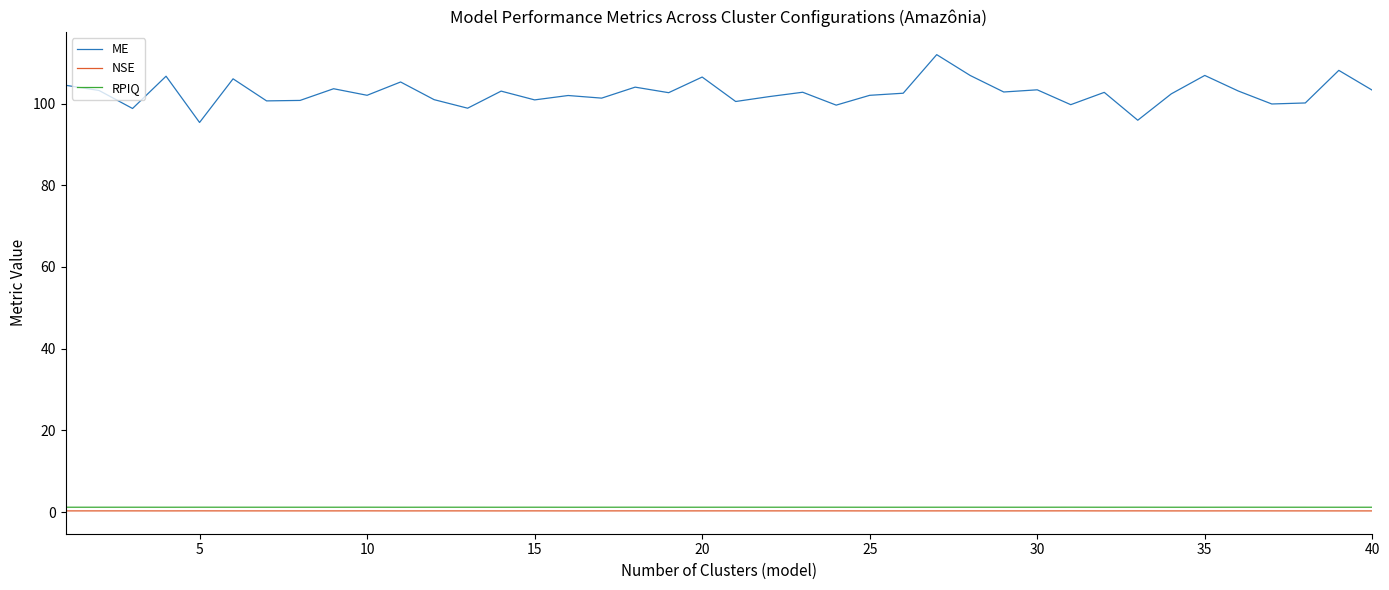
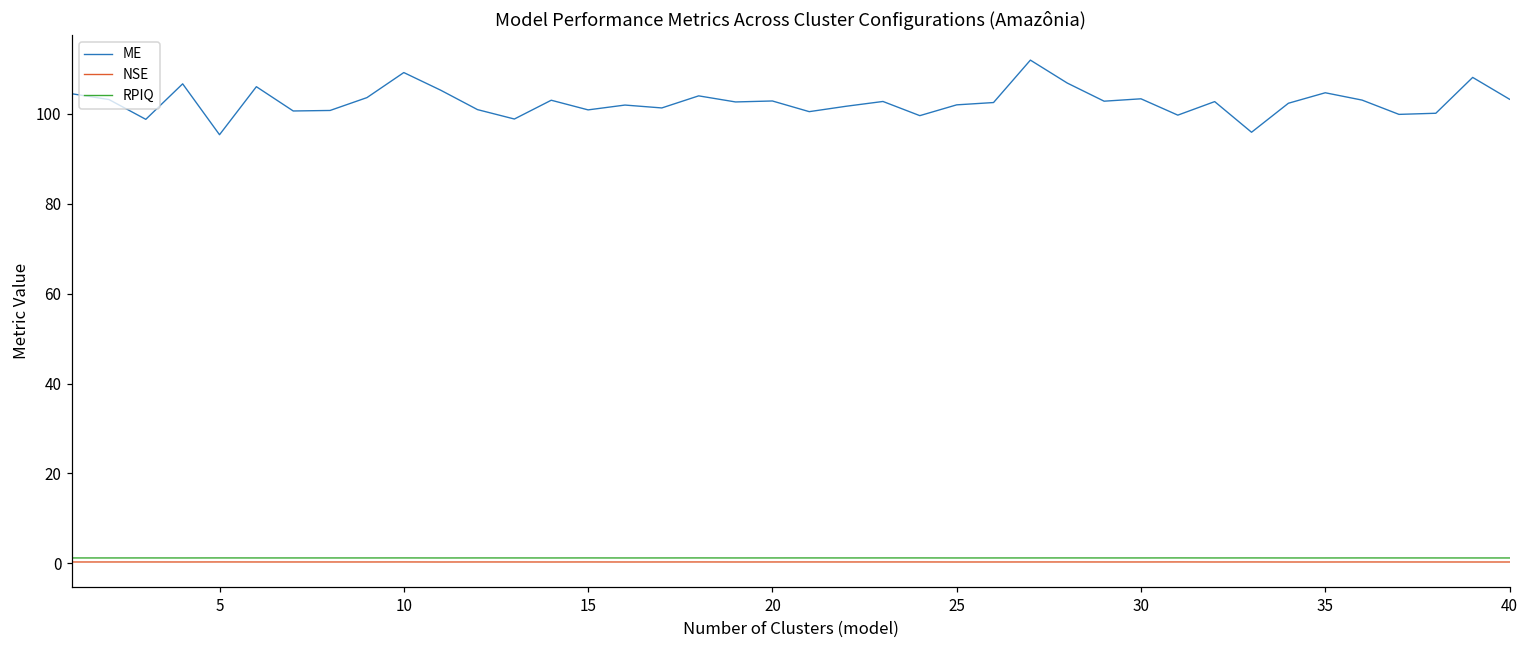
ME, 10: 102 -> 109
ME, 20: 106 -> 103
ME, 35: 107 -> 105
